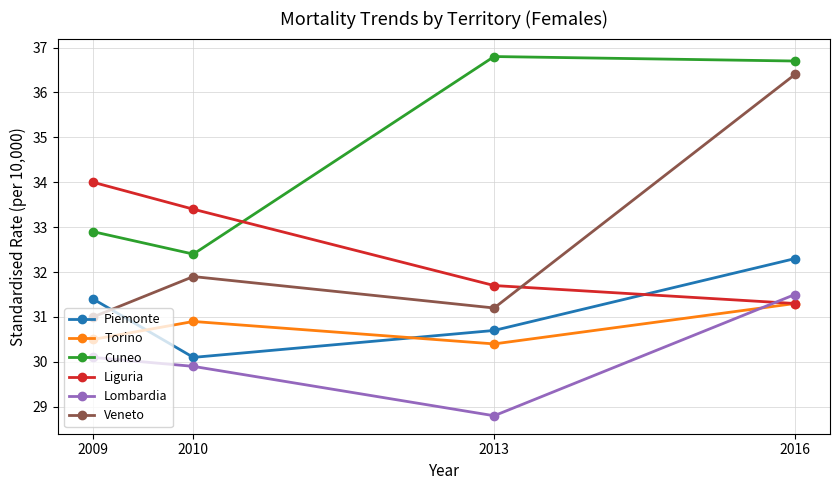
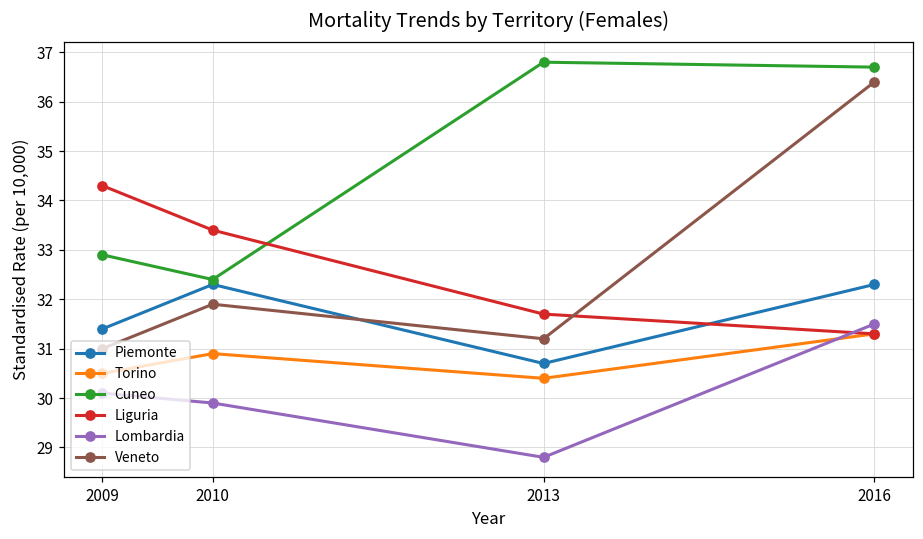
Liguria, 2009: 34.0 -> 34.3
Piemonte, 2010: 30.1 -> 32.3
